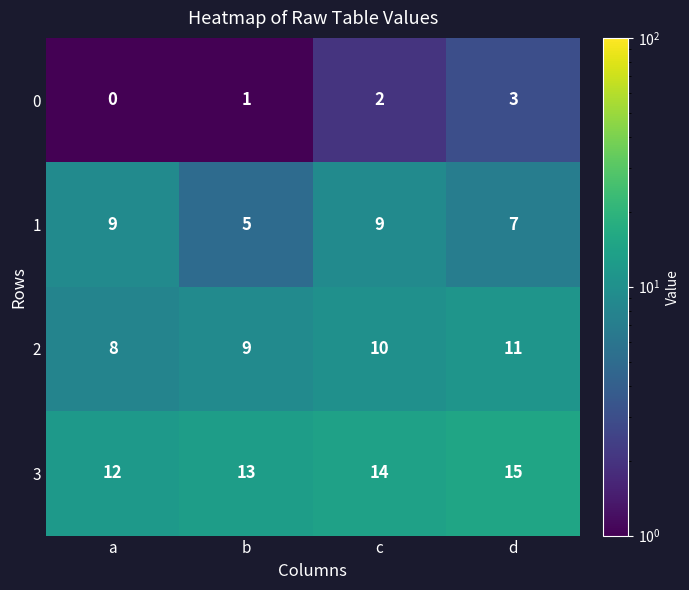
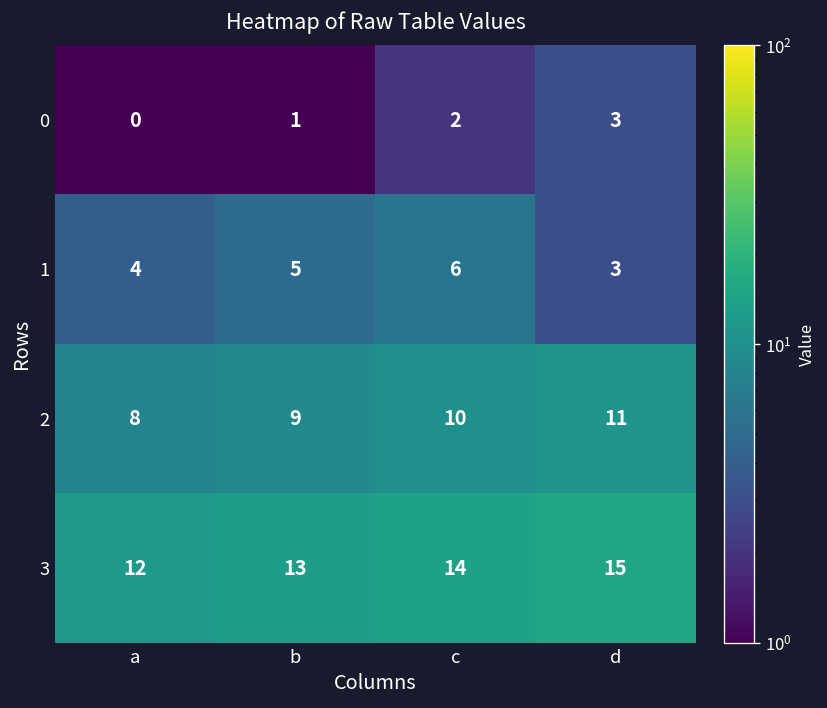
1, a: 9 -> 4
1, c: 9 -> 6
1, d: 7 -> 3
